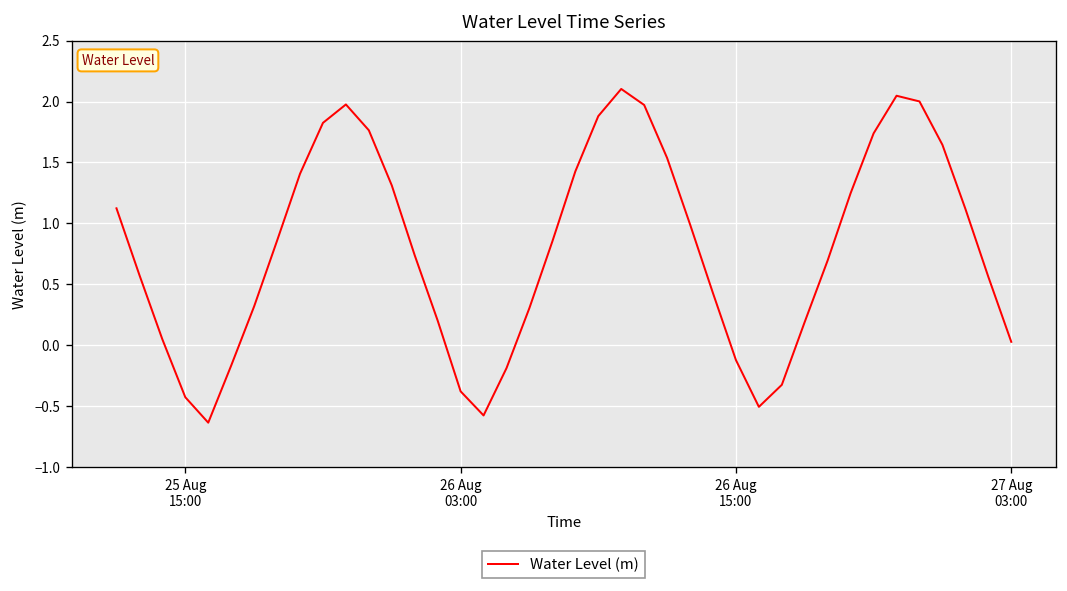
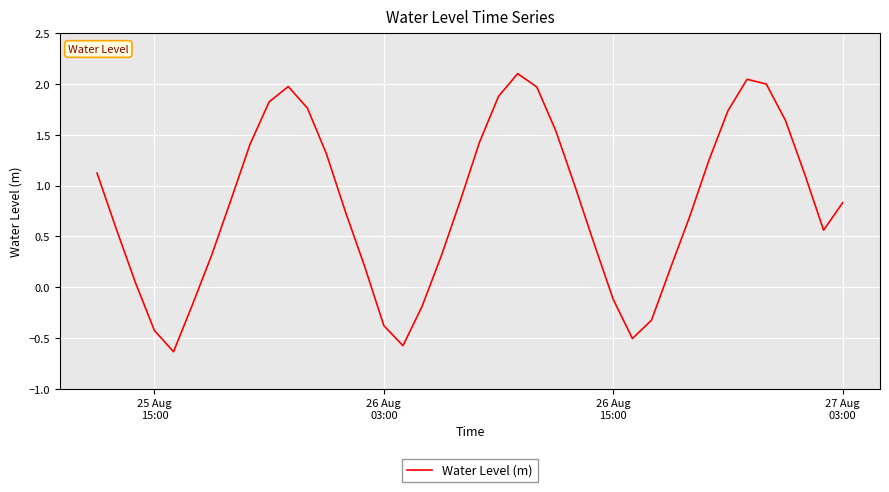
27 Aug 03:00: 0.03 -> 0.83
